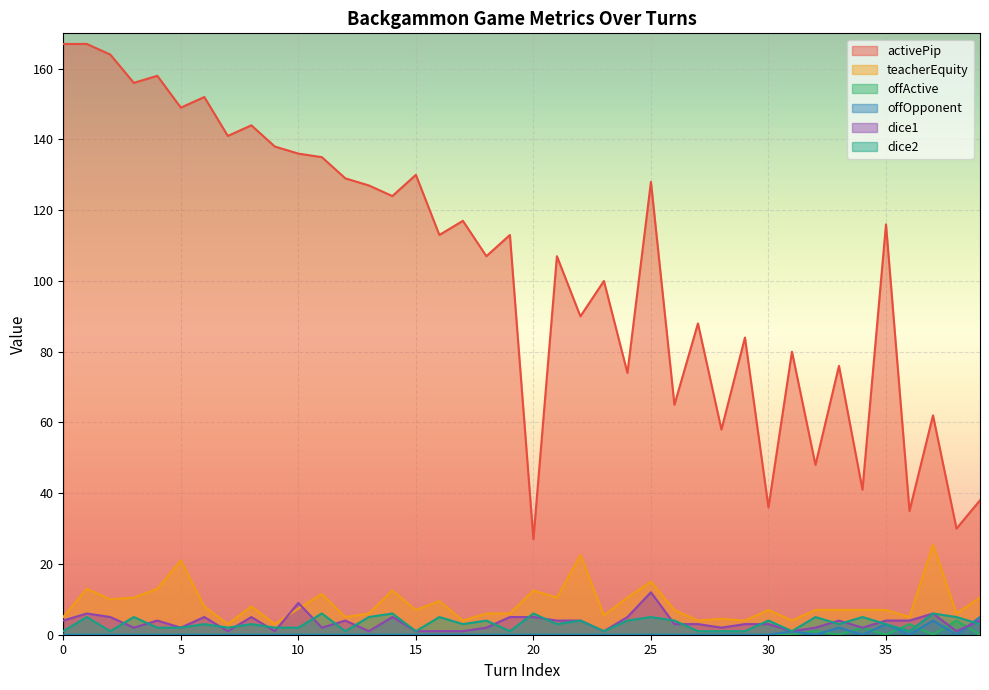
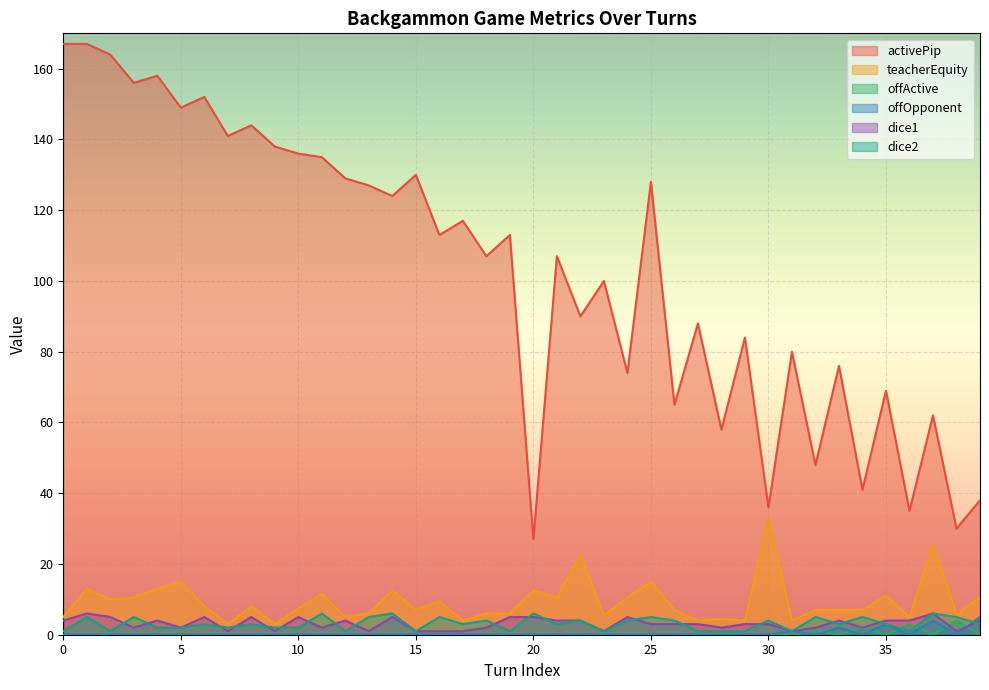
teacherEquity, 5: 21 -> 15
dice1, 10: 9 -> 5
dice1, 25: 12 -> 3
teacherEquity, 30: 7 -> 33
activePip, 35: 116 -> 69
teacherEquity, 35: 7 -> 11
